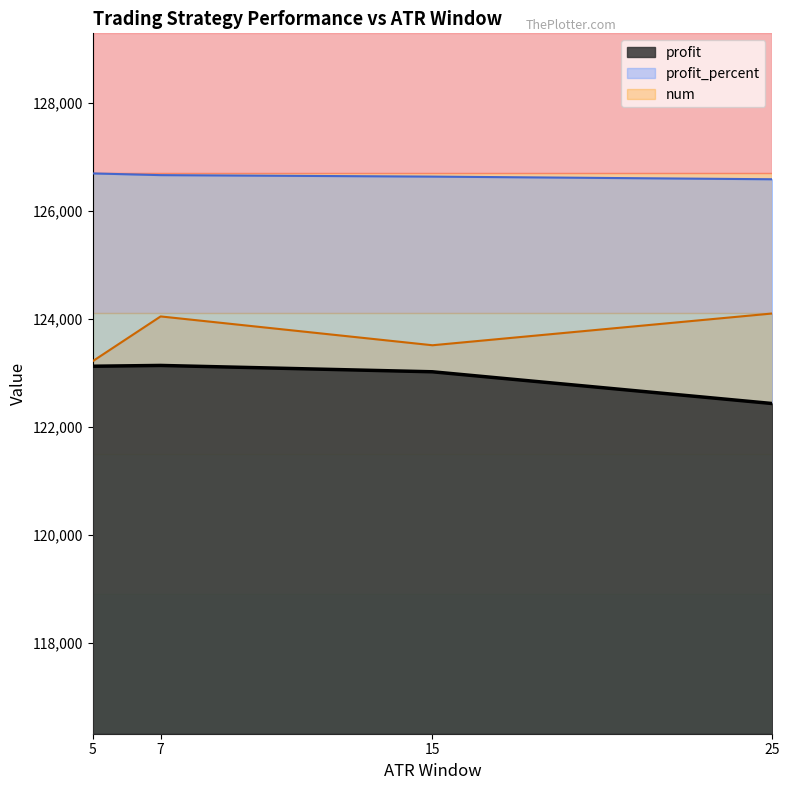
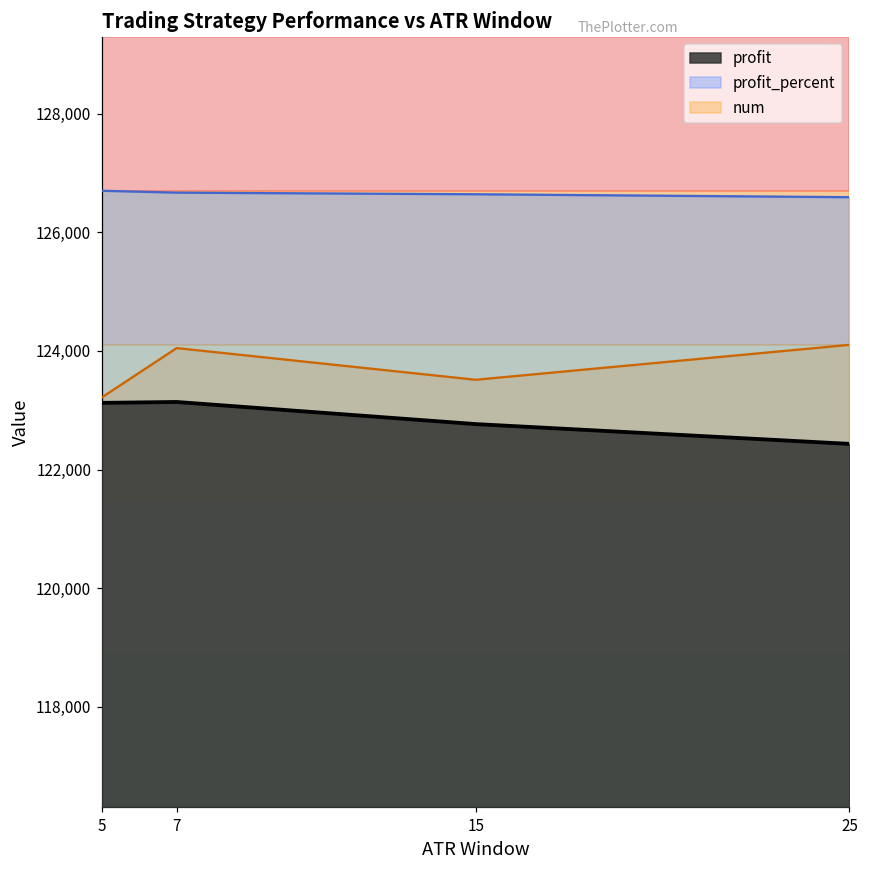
profit, 15: 123,000 -> 122,800
